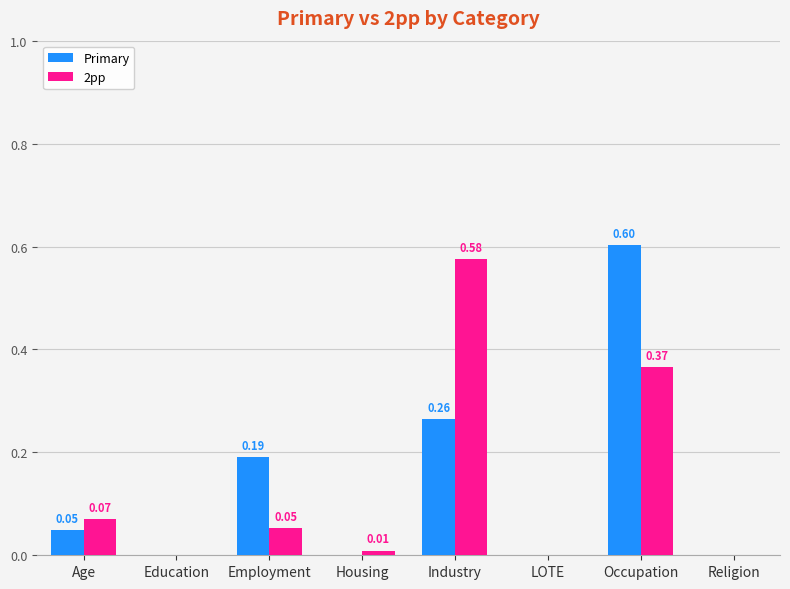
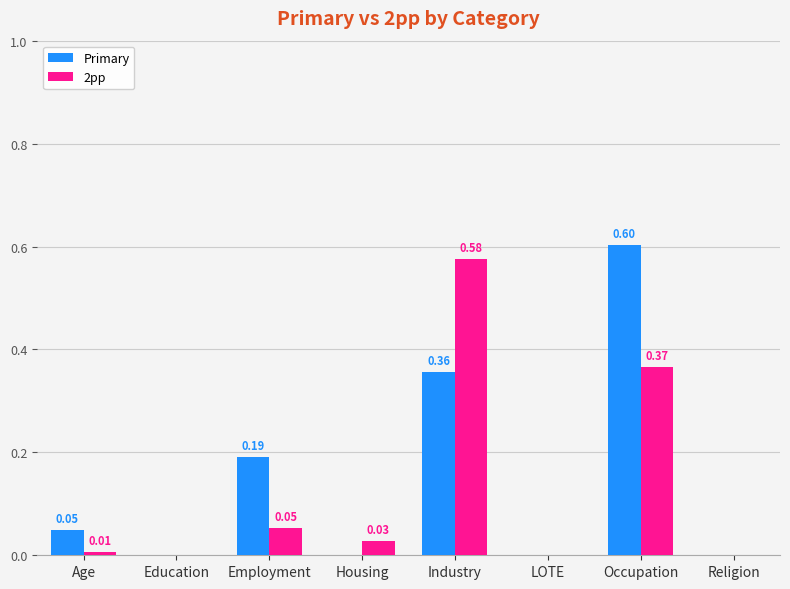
2pp, Age: 0.07 -> 0.01
2pp, Housing: 0.01 -> 0.03
Primary, Industry: 0.26 -> 0.36
